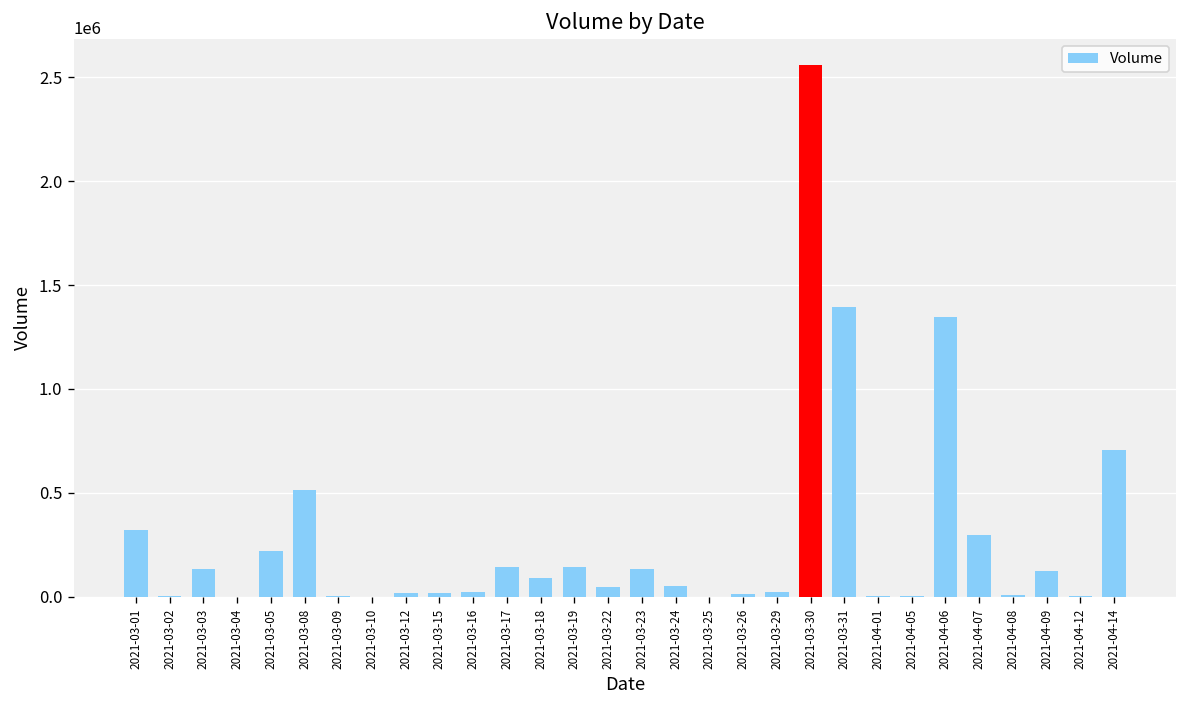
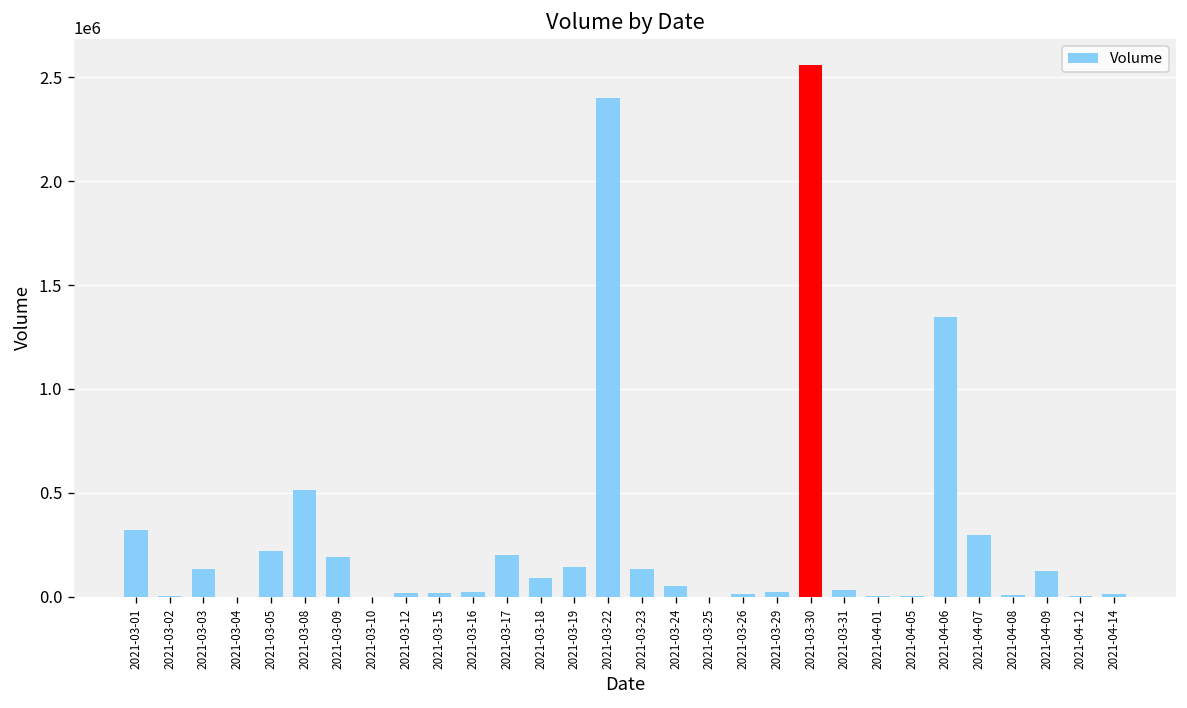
2021-03-09: 0 -> 190000
2021-03-17: 140000 -> 200000
2021-03-22: 50000 -> 2400000
2021-03-31: 1390000 -> 30000
2021-04-14: 710000 -> 10000
